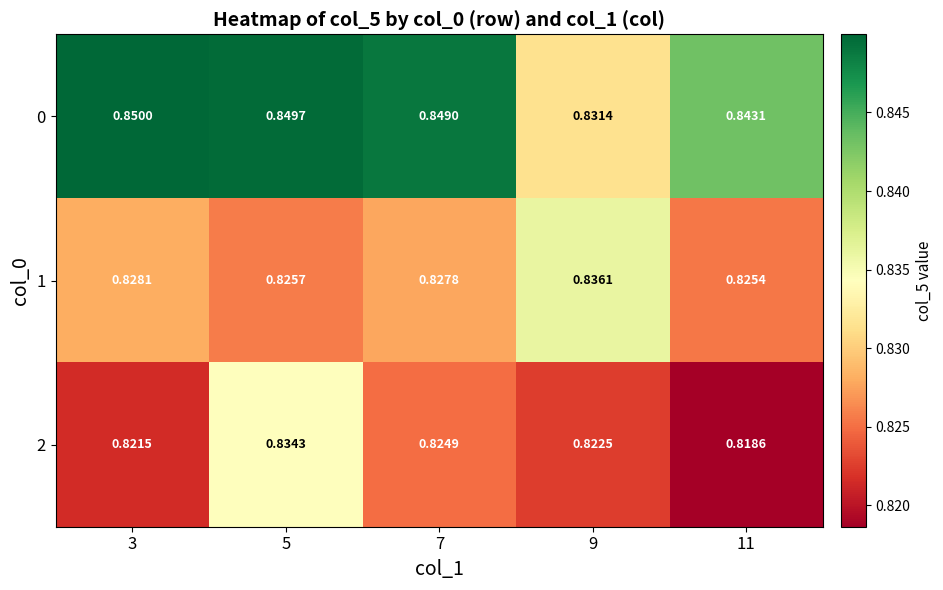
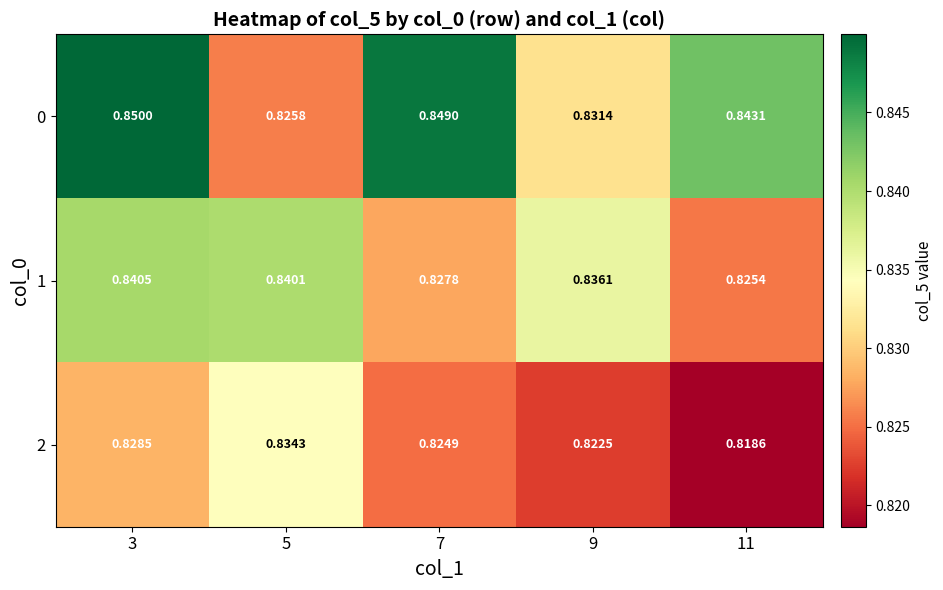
0, 5: 0.8497 -> 0.8258
1, 3: 0.8281 -> 0.8405
1, 5: 0.8257 -> 0.8401
2, 3: 0.8215 -> 0.8285
